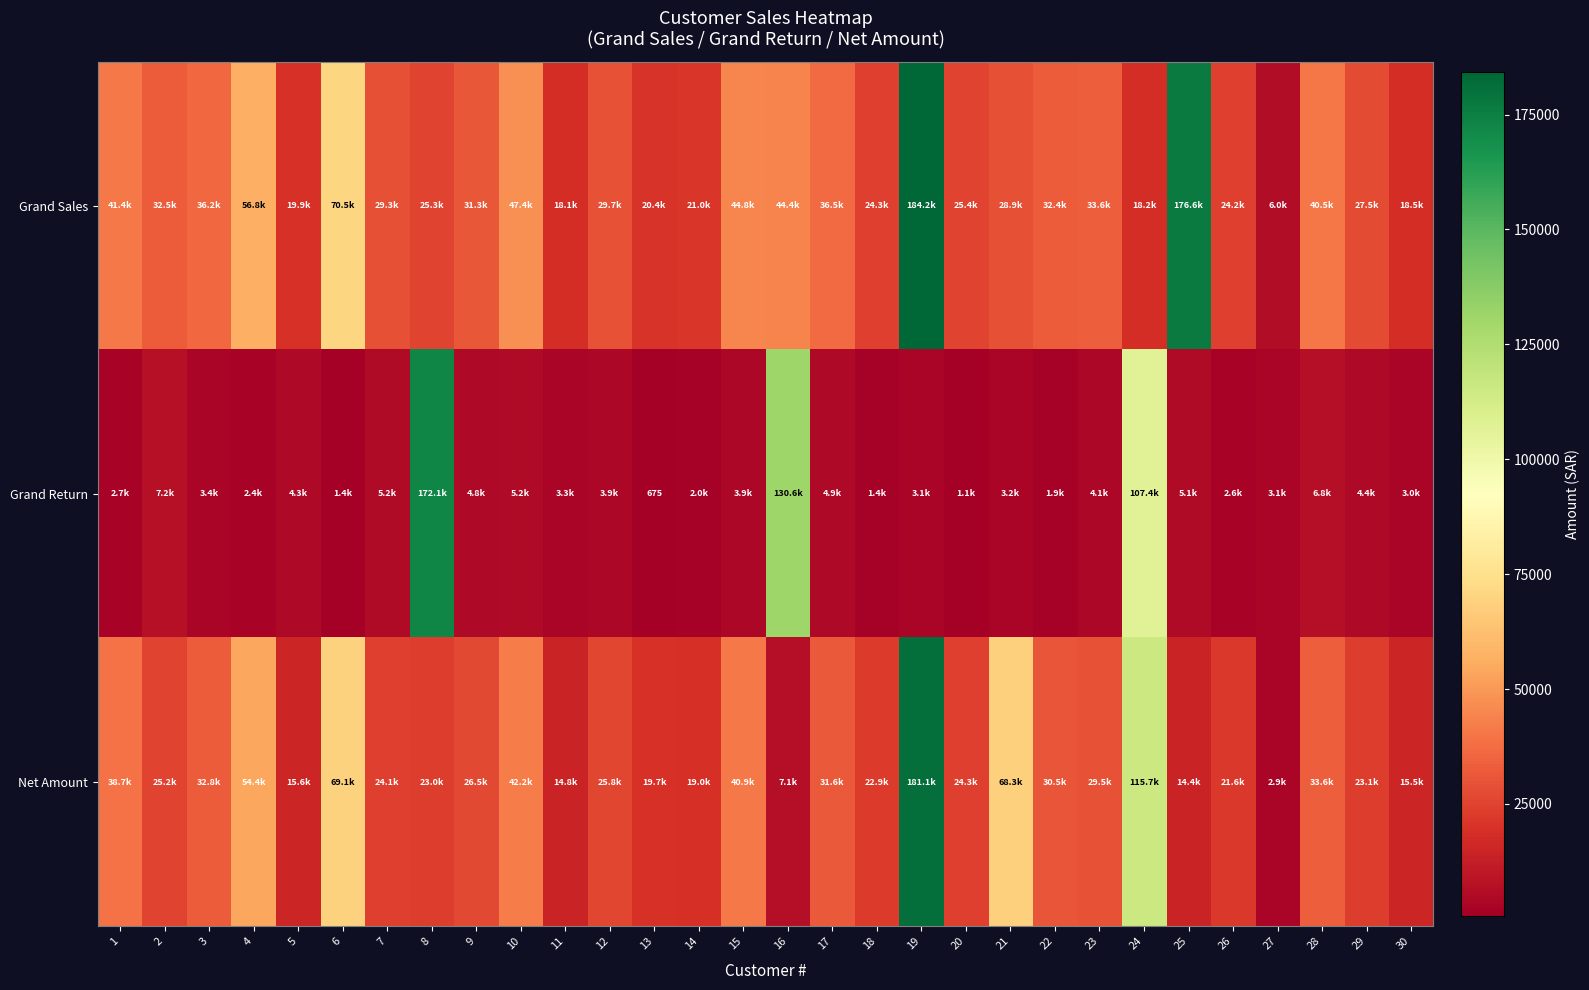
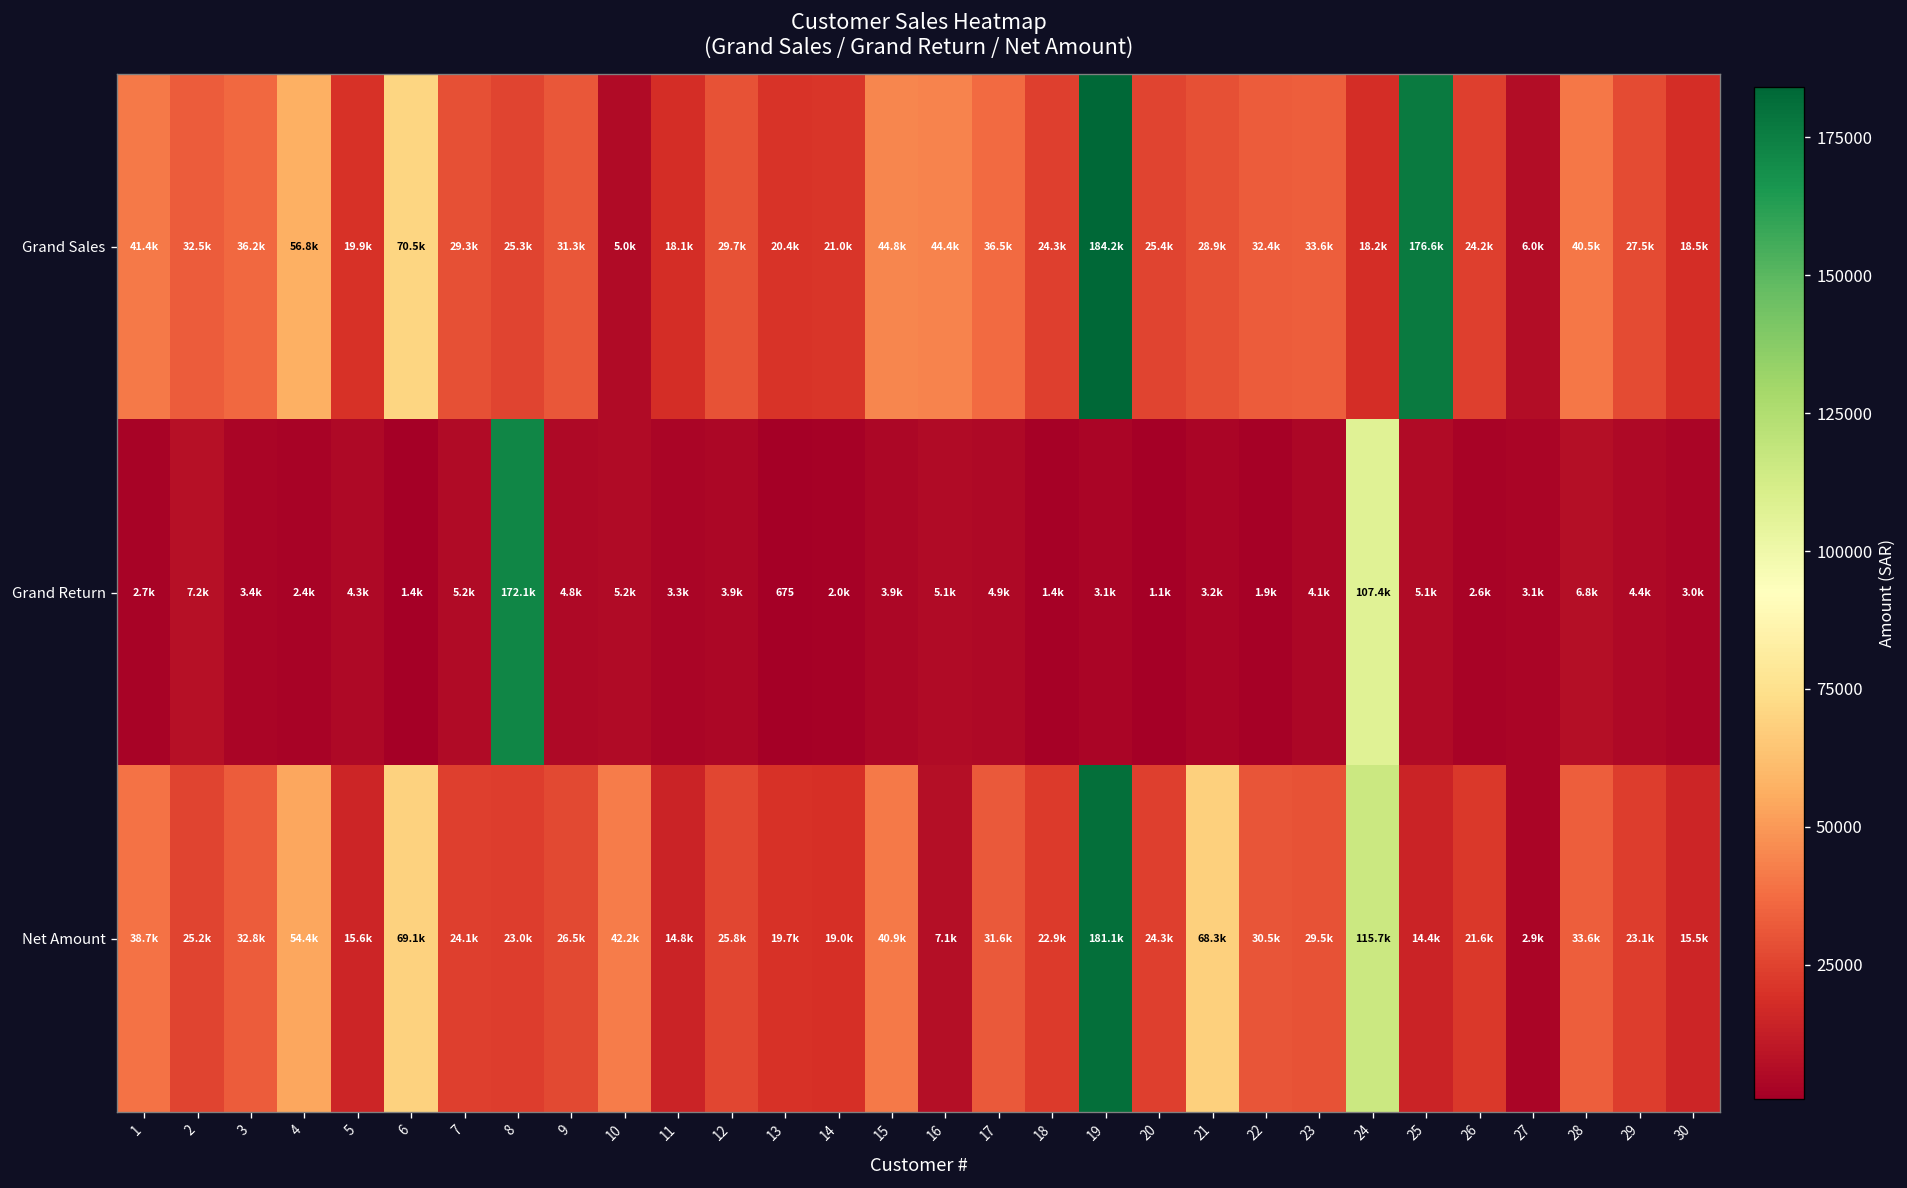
Grand Sales, 10: 47.4k -> 5.0k
Grand Return, 16: 130.6k -> 5.1k
